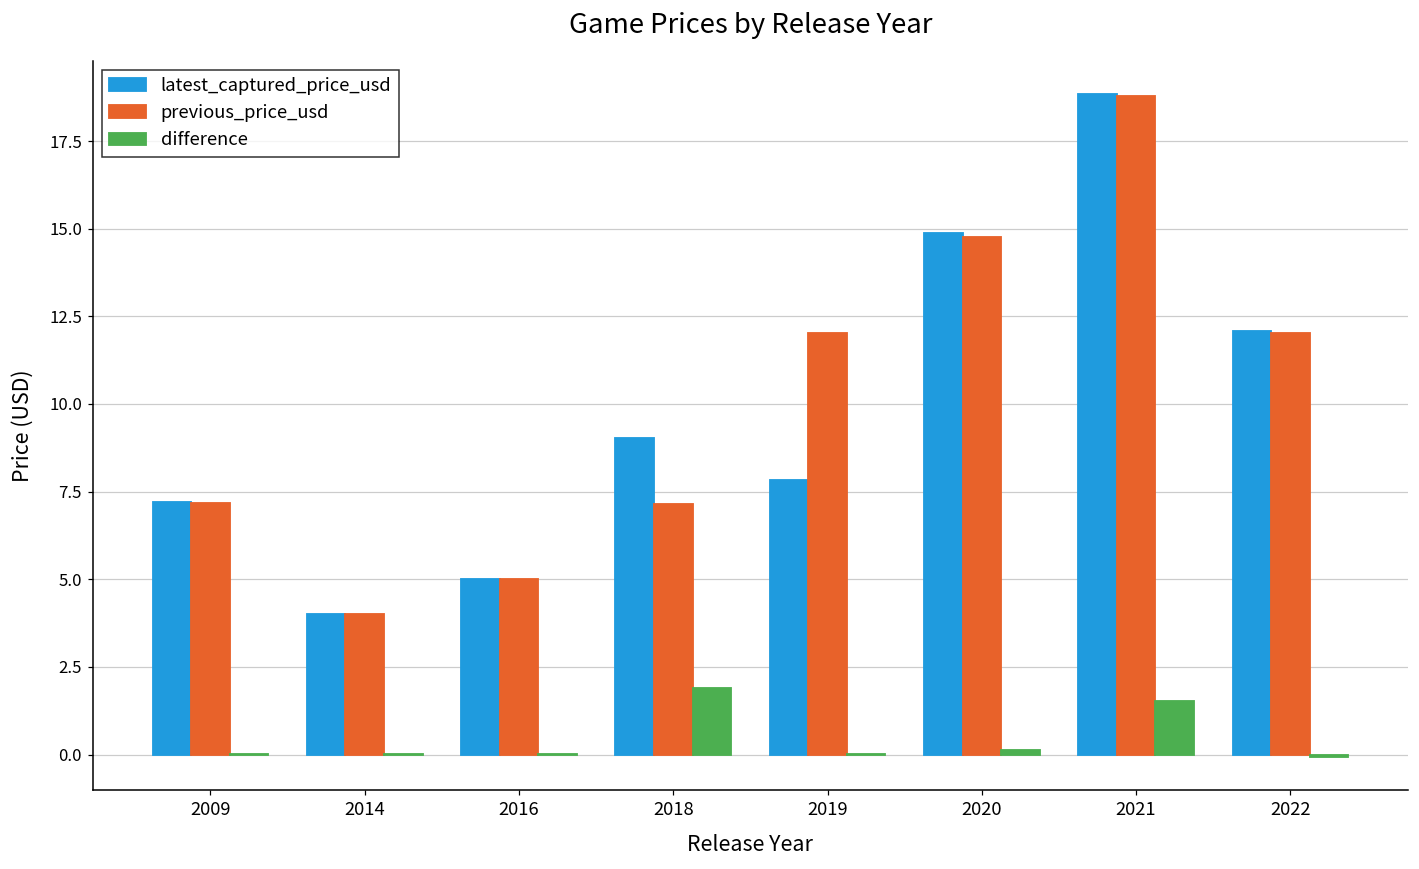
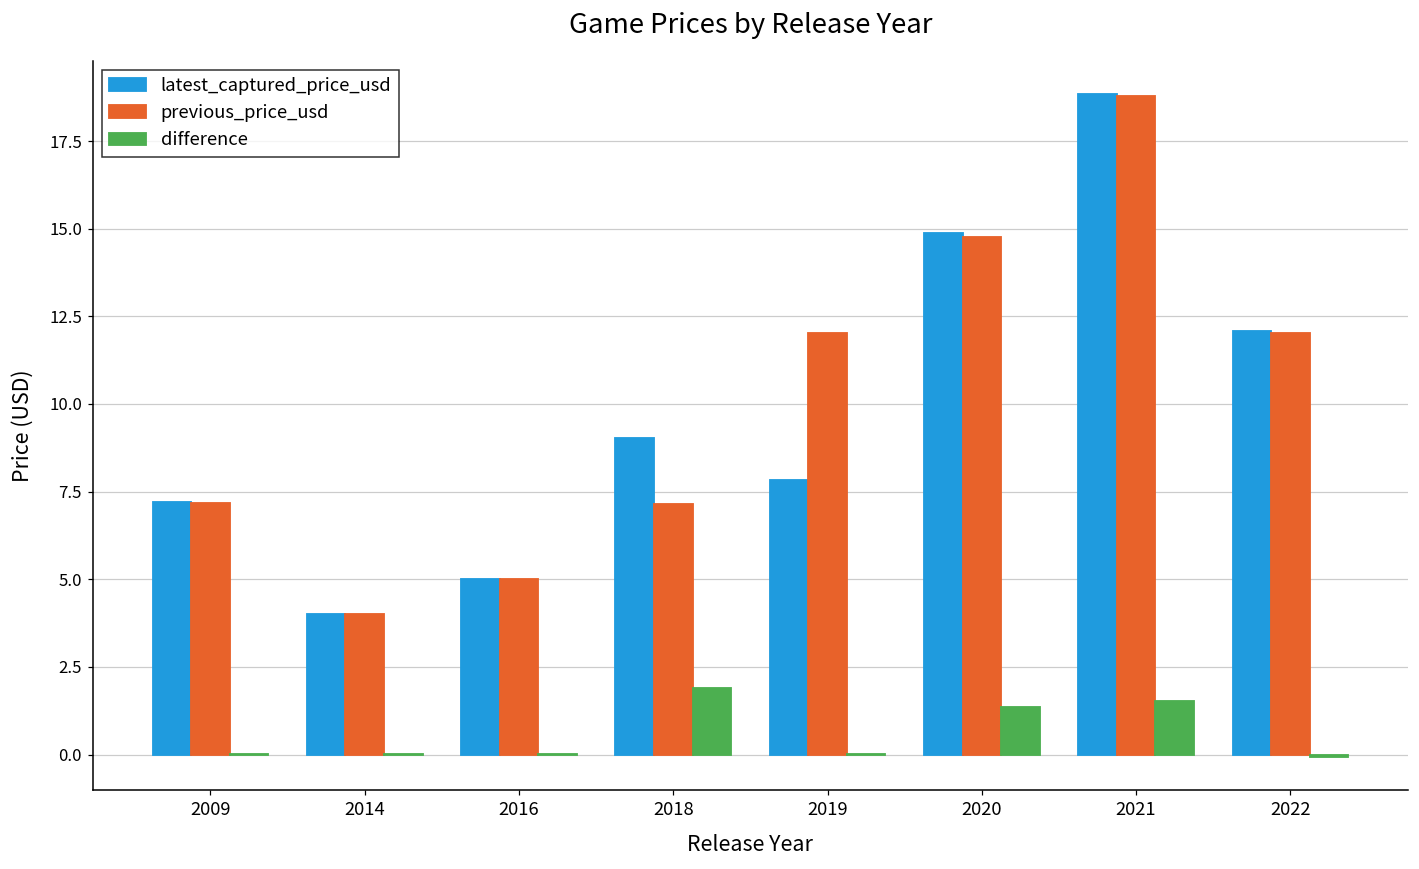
difference, 2020: 0.1 -> 1.4
